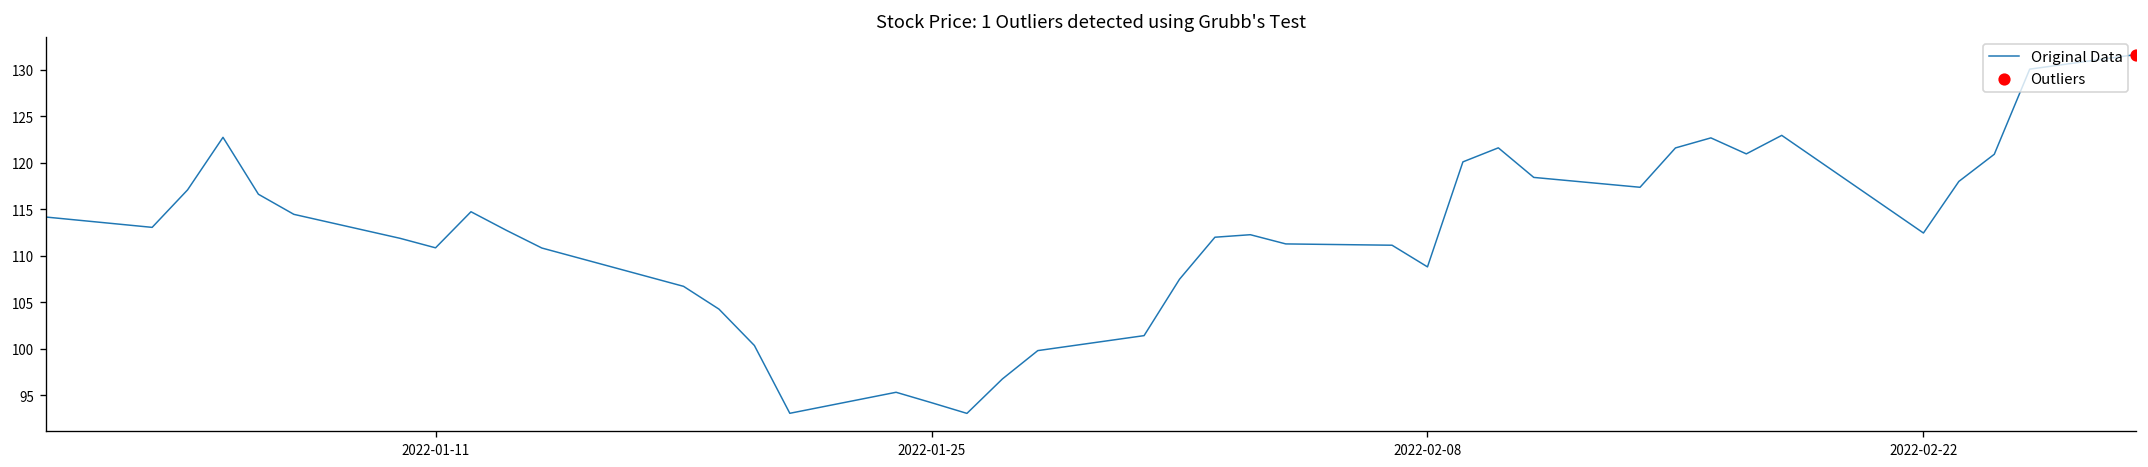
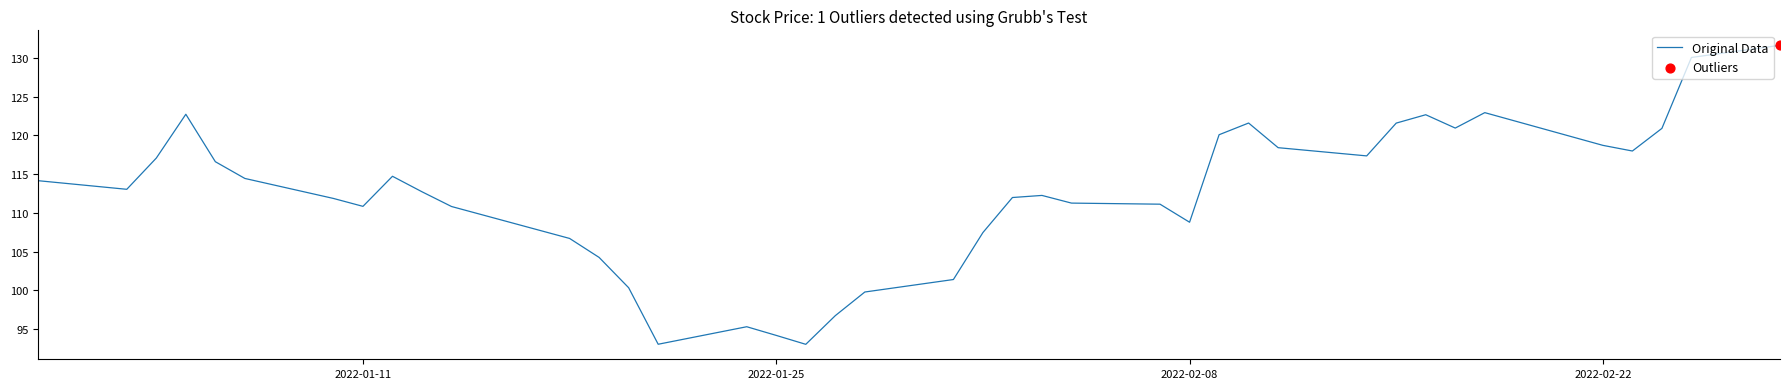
Original Data, 2022-02-22: 112 -> 119
